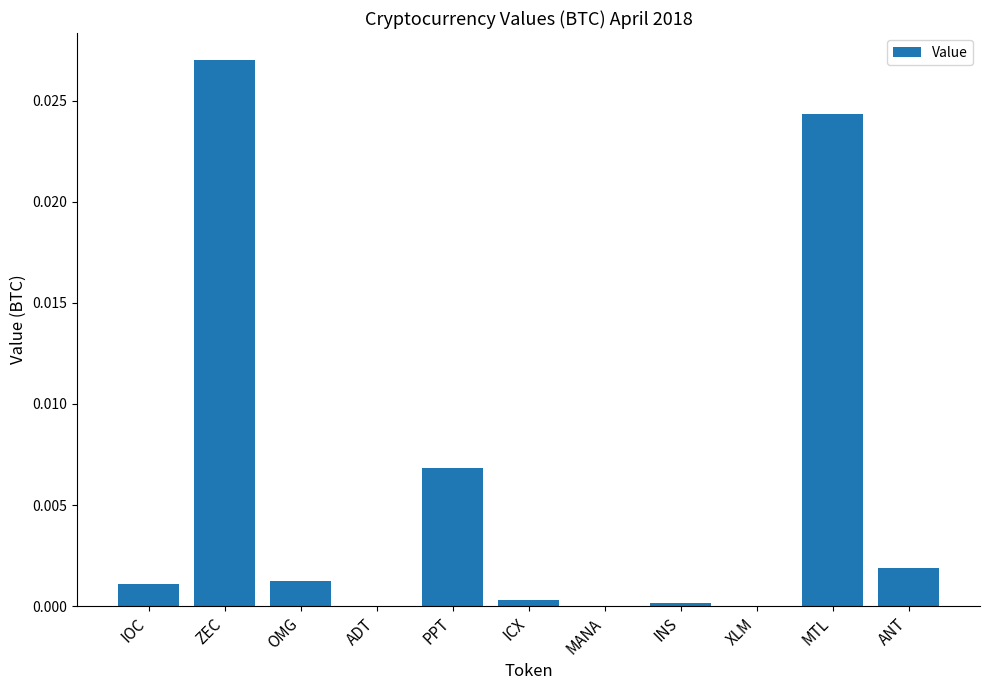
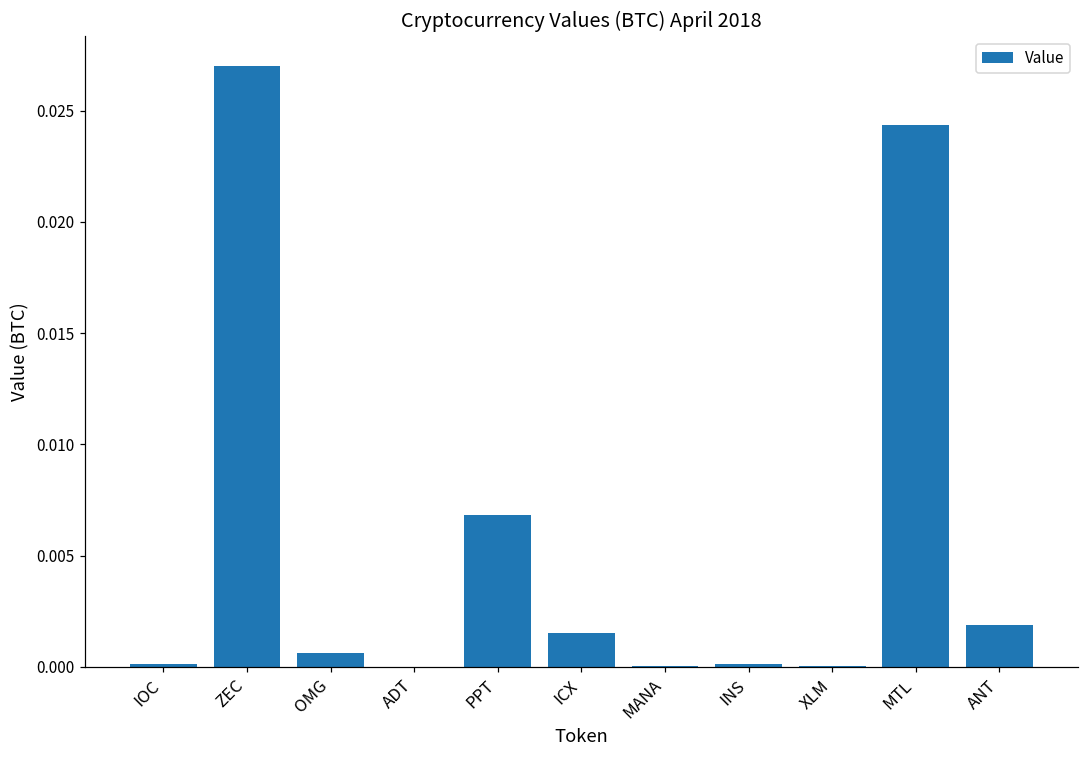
IOC: 0.0011 -> 0.0001
OMG: 0.0013 -> 0.0006
ICX: 0.0003 -> 0.0015
